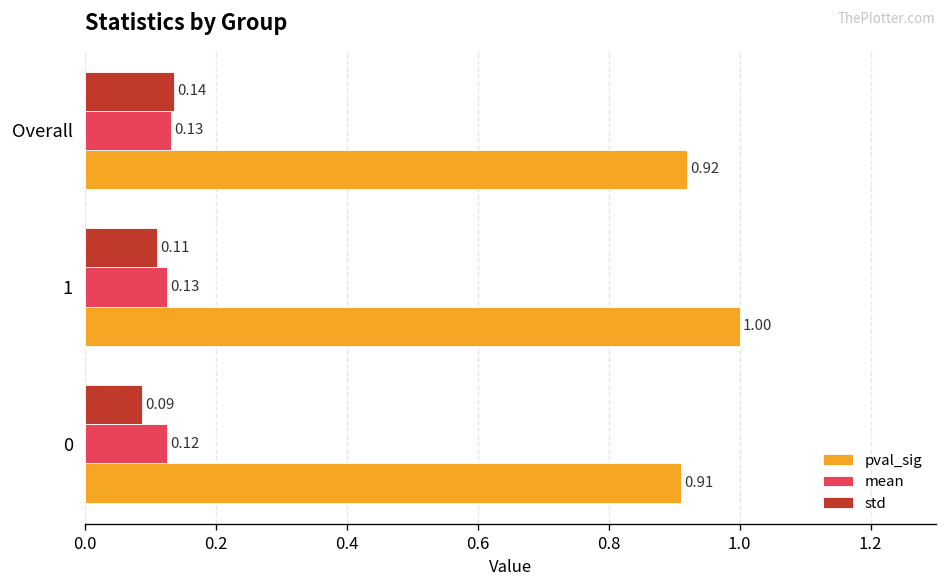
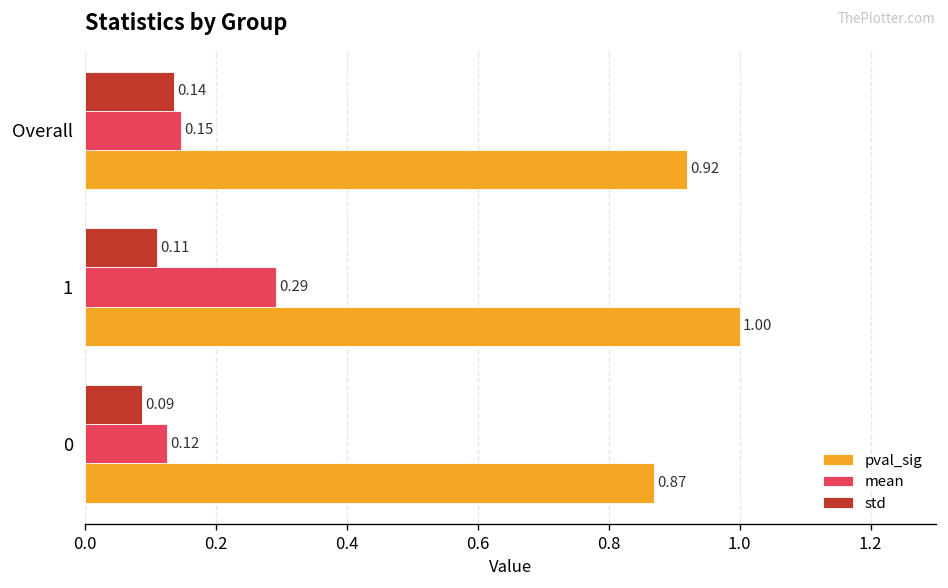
mean, Overall: 0.13 -> 0.15
mean, 1: 0.13 -> 0.29
pval_sig, 0: 0.91 -> 0.87
